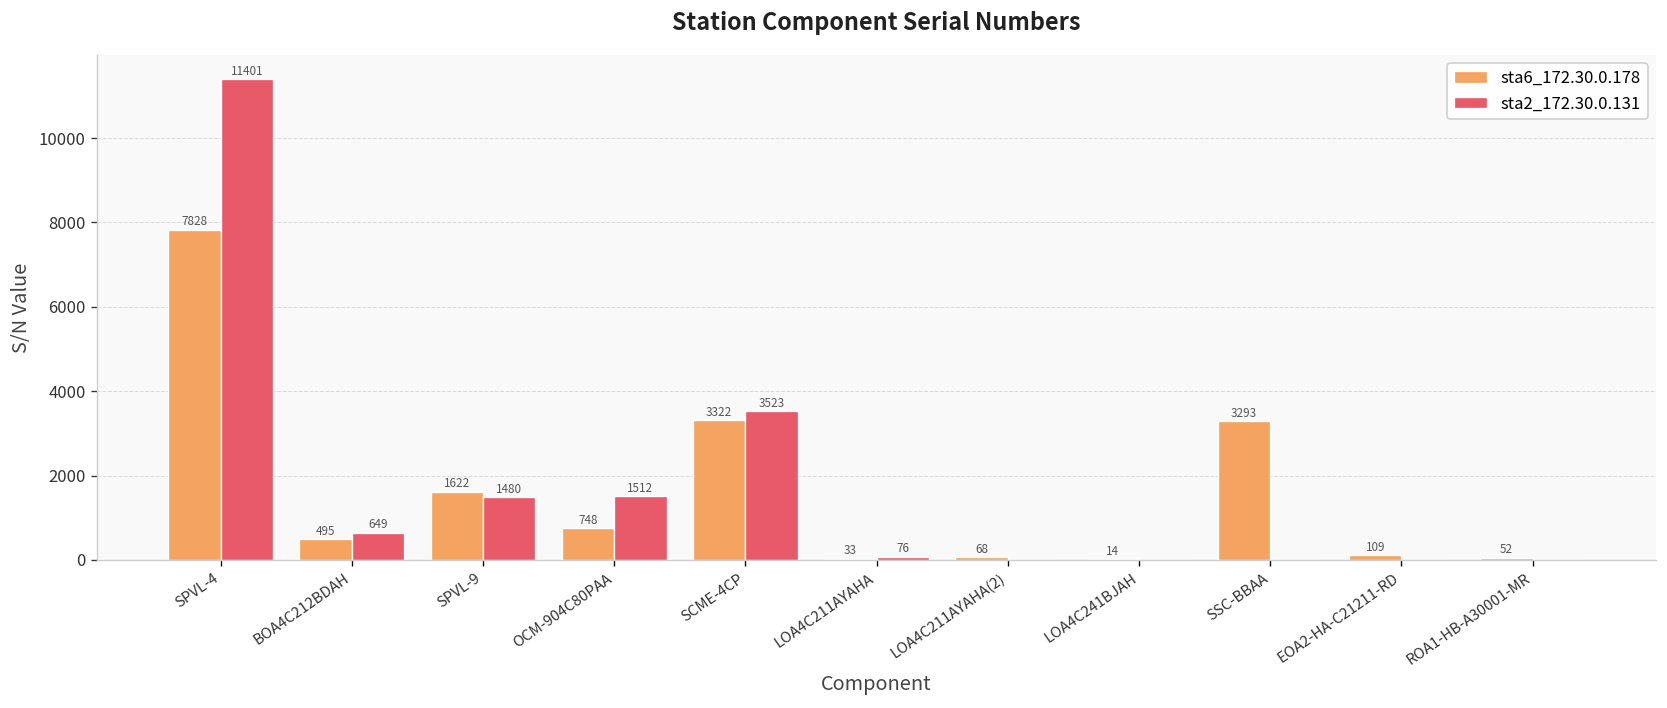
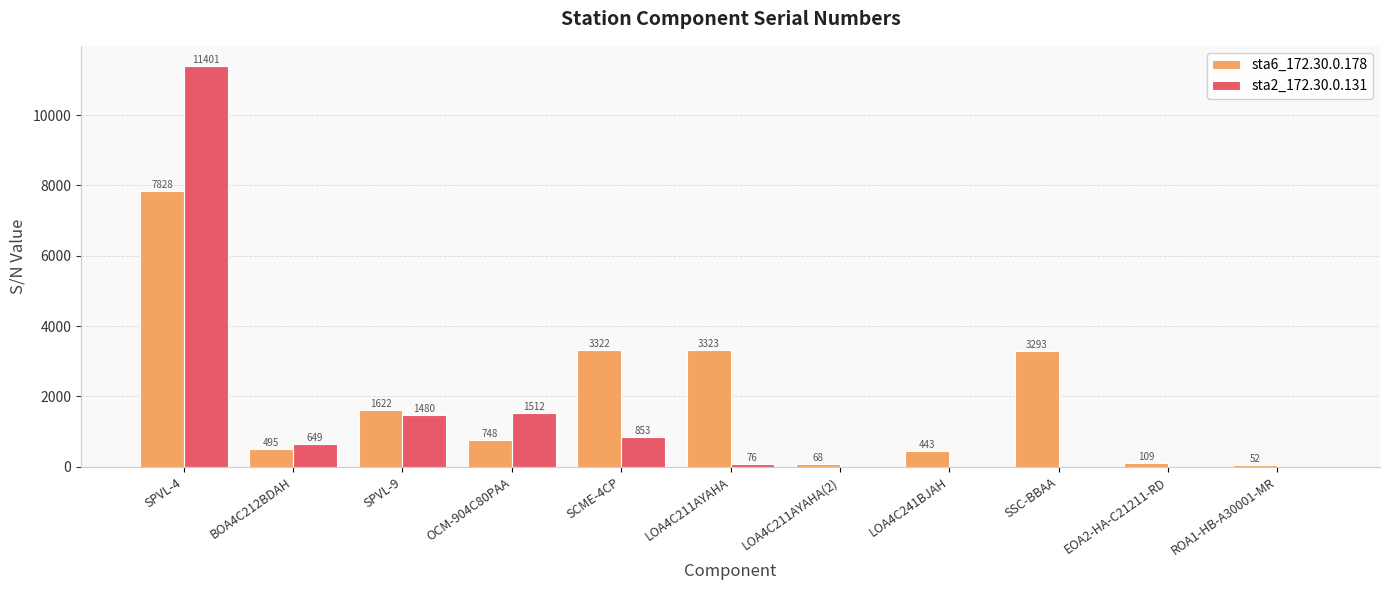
sta2_172.30.0.131, SCME-4CP: 3523 -> 853
sta6_172.30.0.178, LOA4C211AYAHA: 33 -> 3323
sta6_172.30.0.178, LOA4C241BJAH: 14 -> 443
